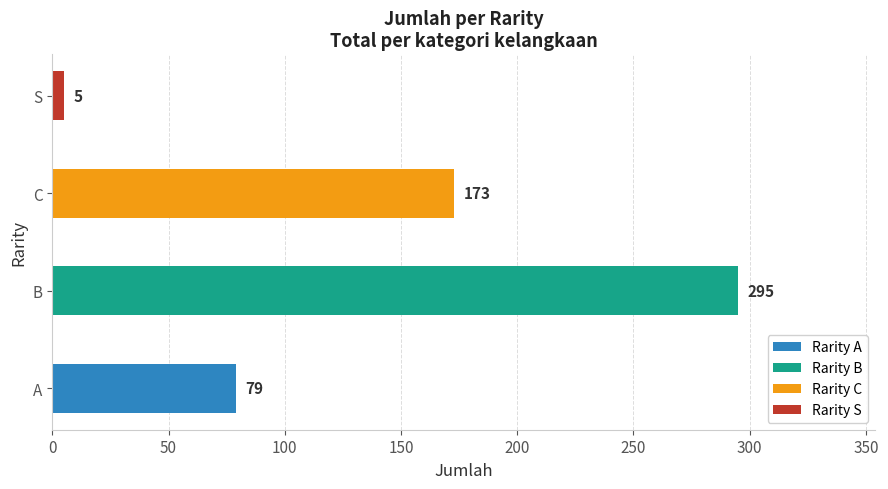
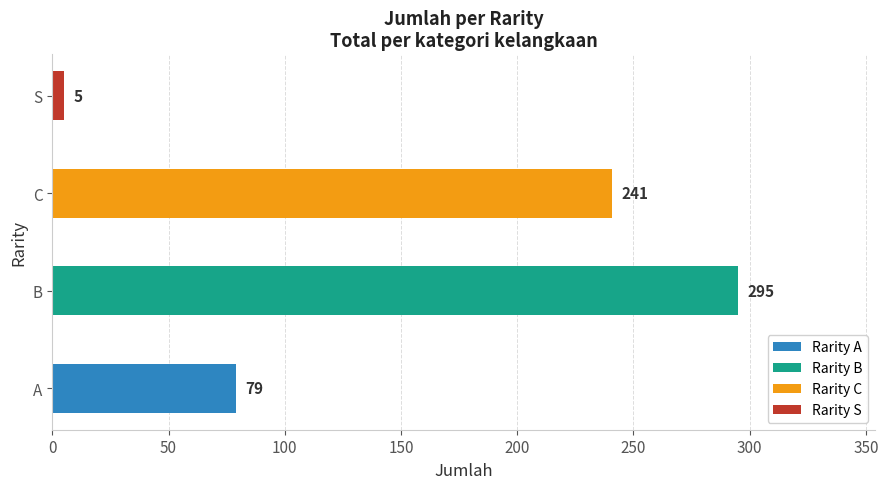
C: 173 -> 241
